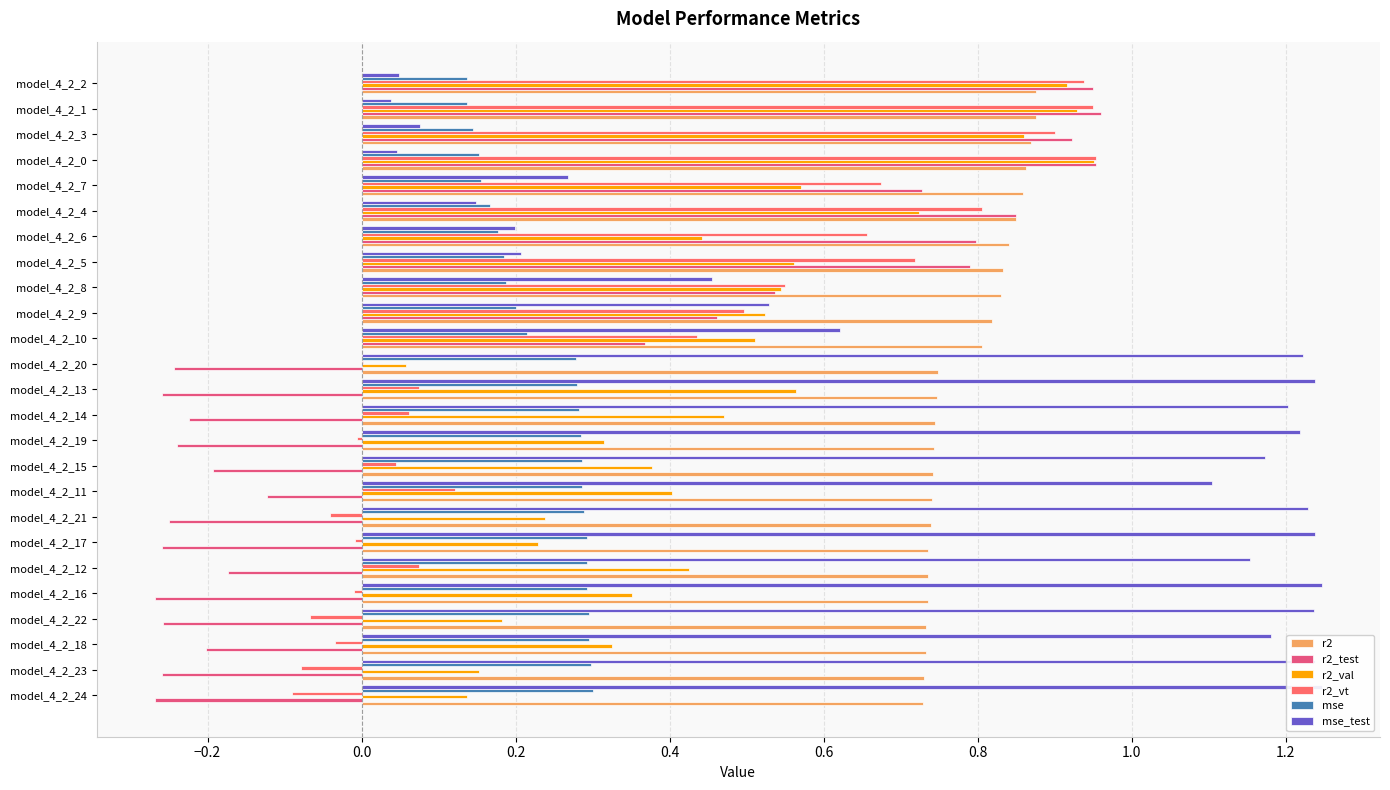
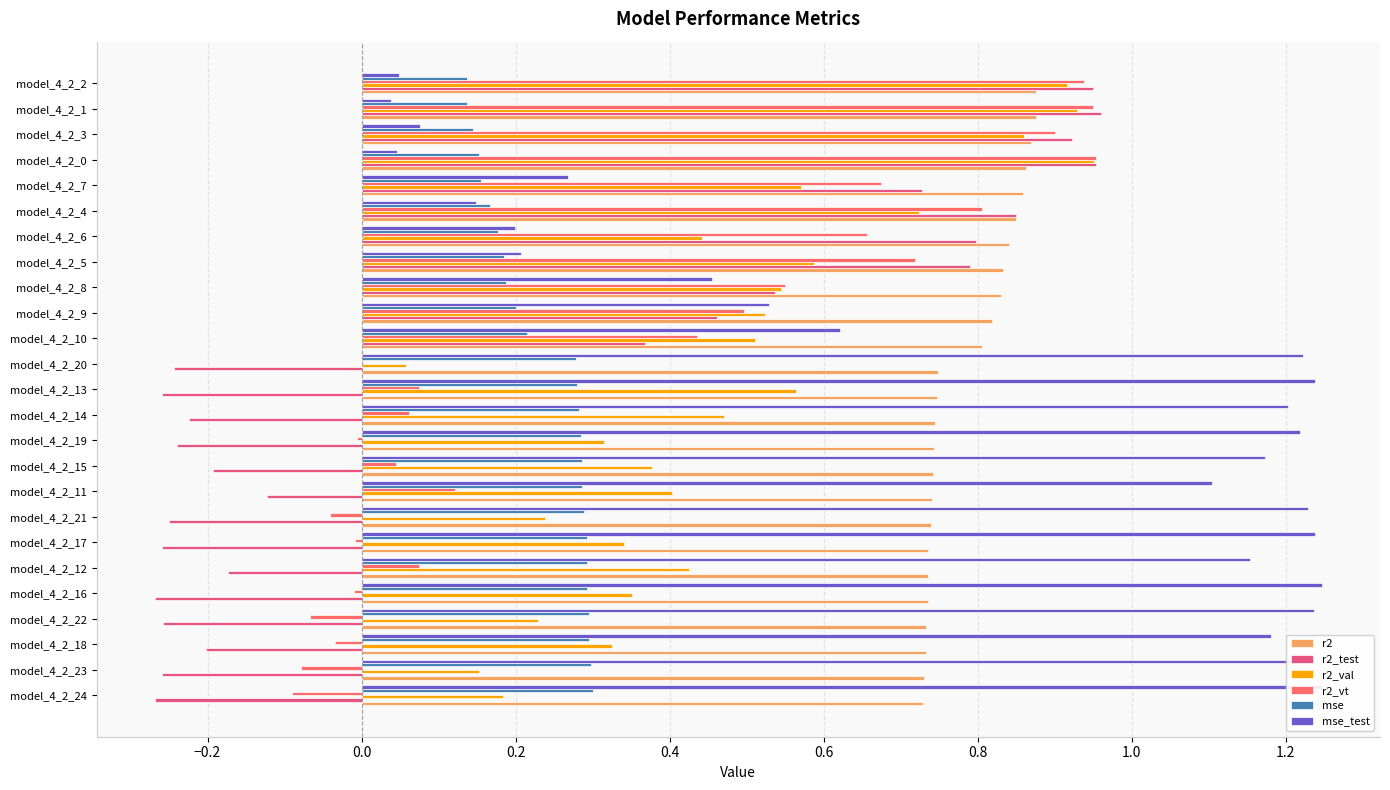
r2_val, model_4_2_5: 0.56 -> 0.59
r2_val, model_4_2_17: 0.23 -> 0.34
r2_val, model_4_2_22: 0.18 -> 0.23
r2_val, model_4_2_24: 0.14 -> 0.18
